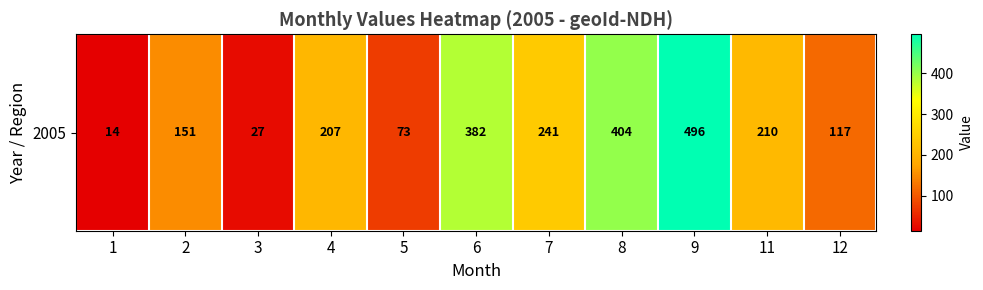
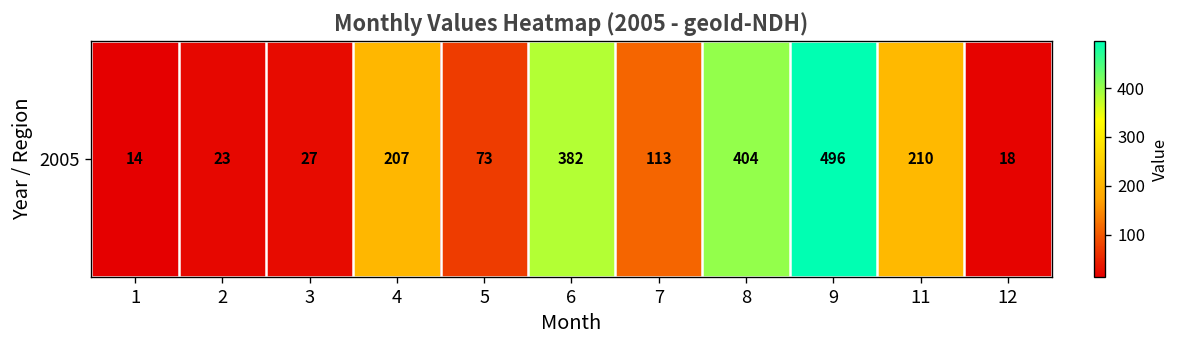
2005, 2: 151 -> 23
2005, 7: 241 -> 113
2005, 12: 117 -> 18
